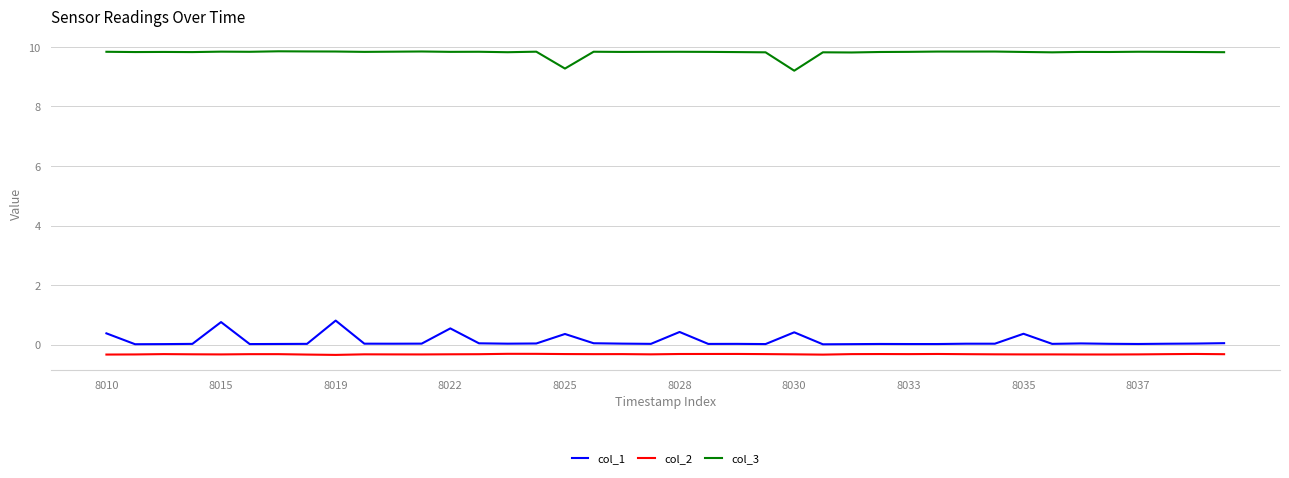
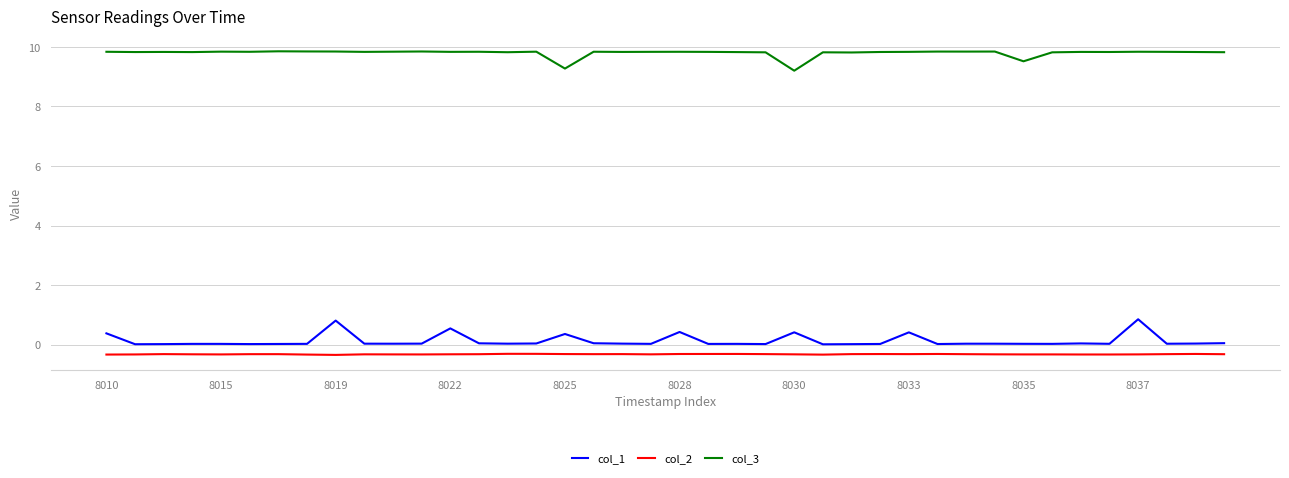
col_1, 8015: 0.8 -> 0.0
col_1, 8033: 0.0 -> 0.4
col_1, 8035: 0.4 -> 0.0
col_3, 8035: 9.8 -> 9.5
col_1, 8037: 0.0 -> 0.9
